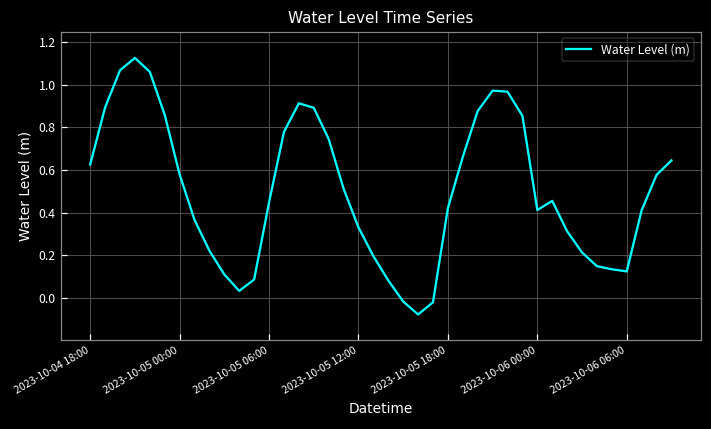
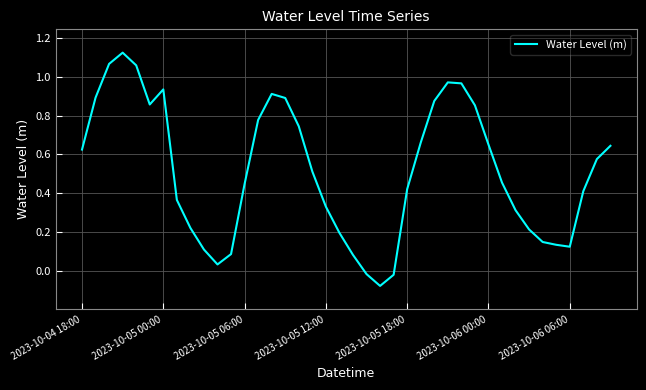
2023-10-05 00:00: 0.58 -> 0.94
2023-10-06 00:00: 0.41 -> 0.65
